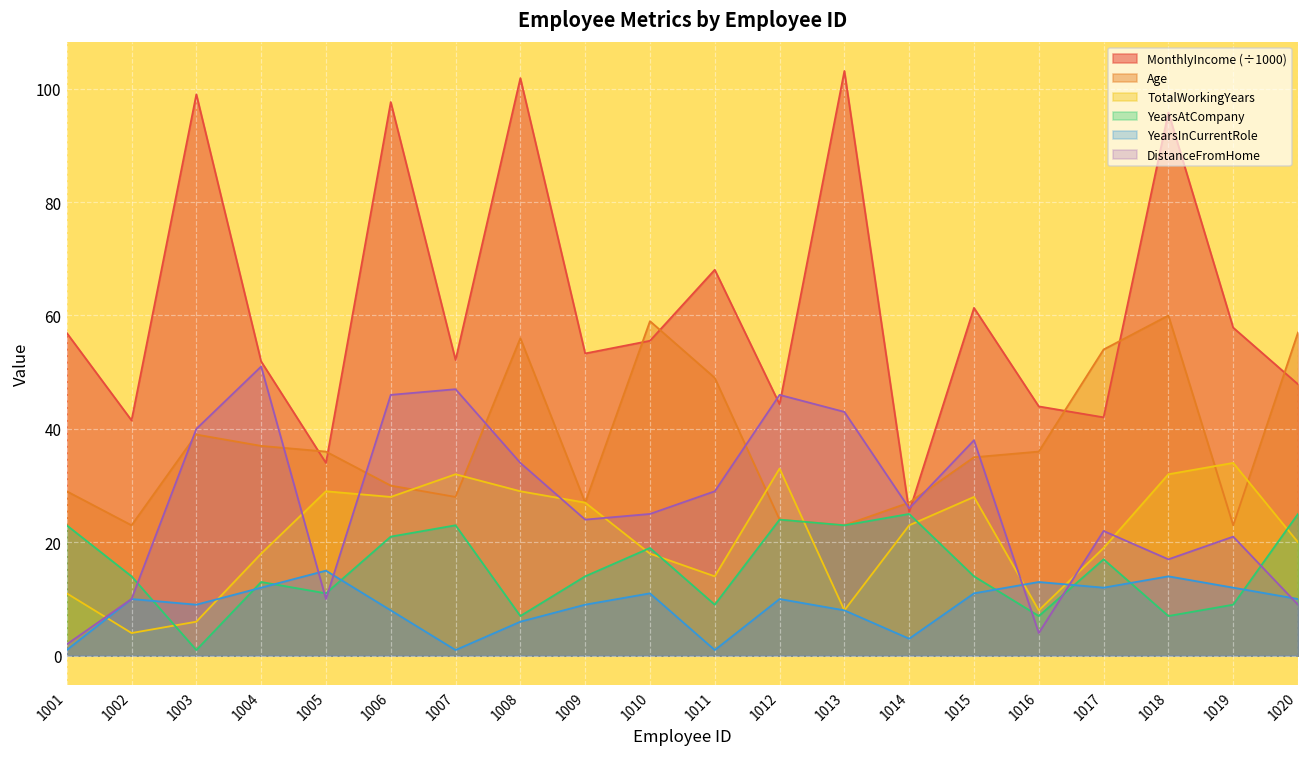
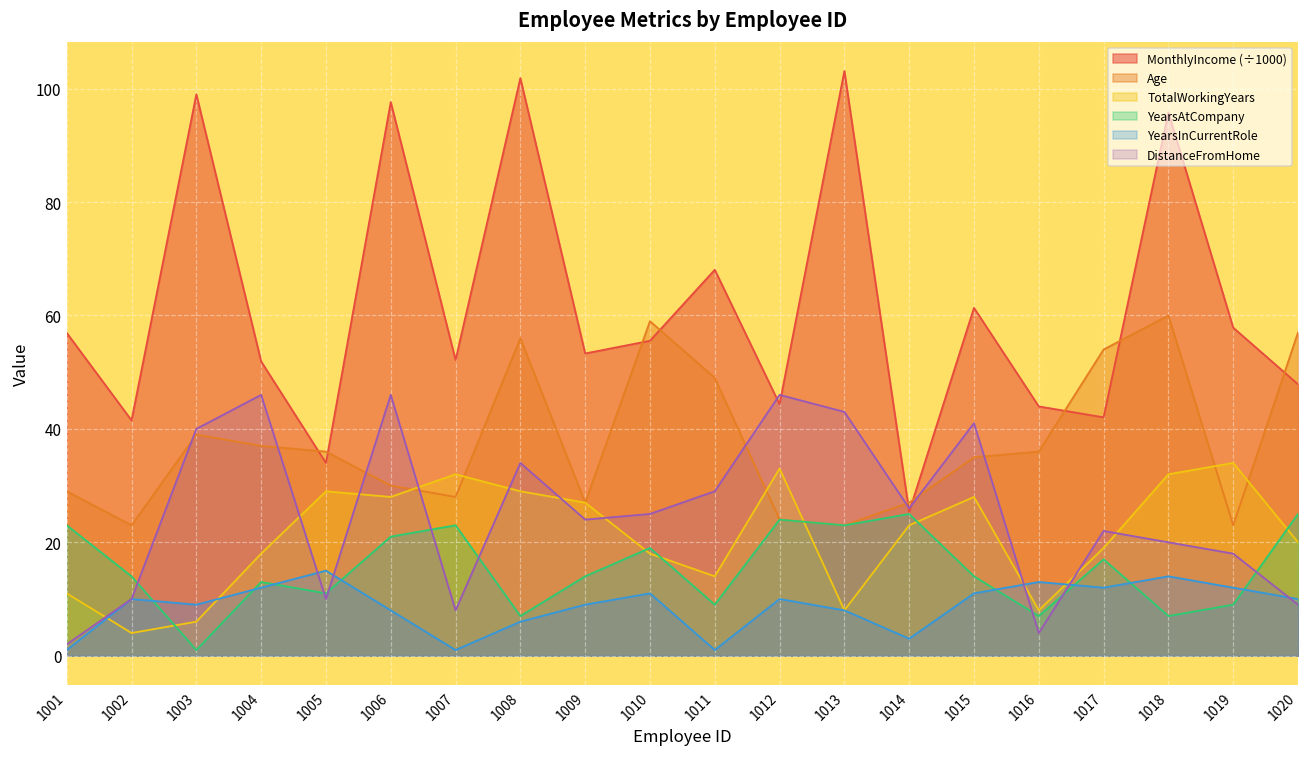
DistanceFromHome, 1004: 51 -> 46
DistanceFromHome, 1007: 47 -> 8
DistanceFromHome, 1015: 38 -> 41
DistanceFromHome, 1018: 17 -> 20
DistanceFromHome, 1019: 21 -> 18
